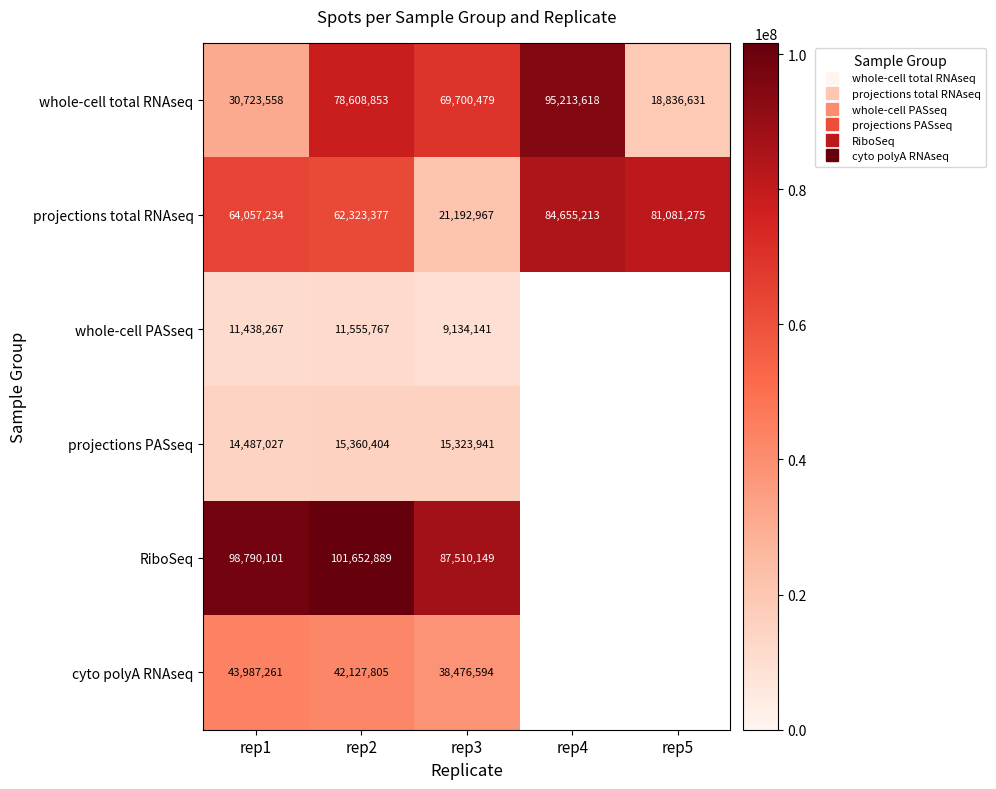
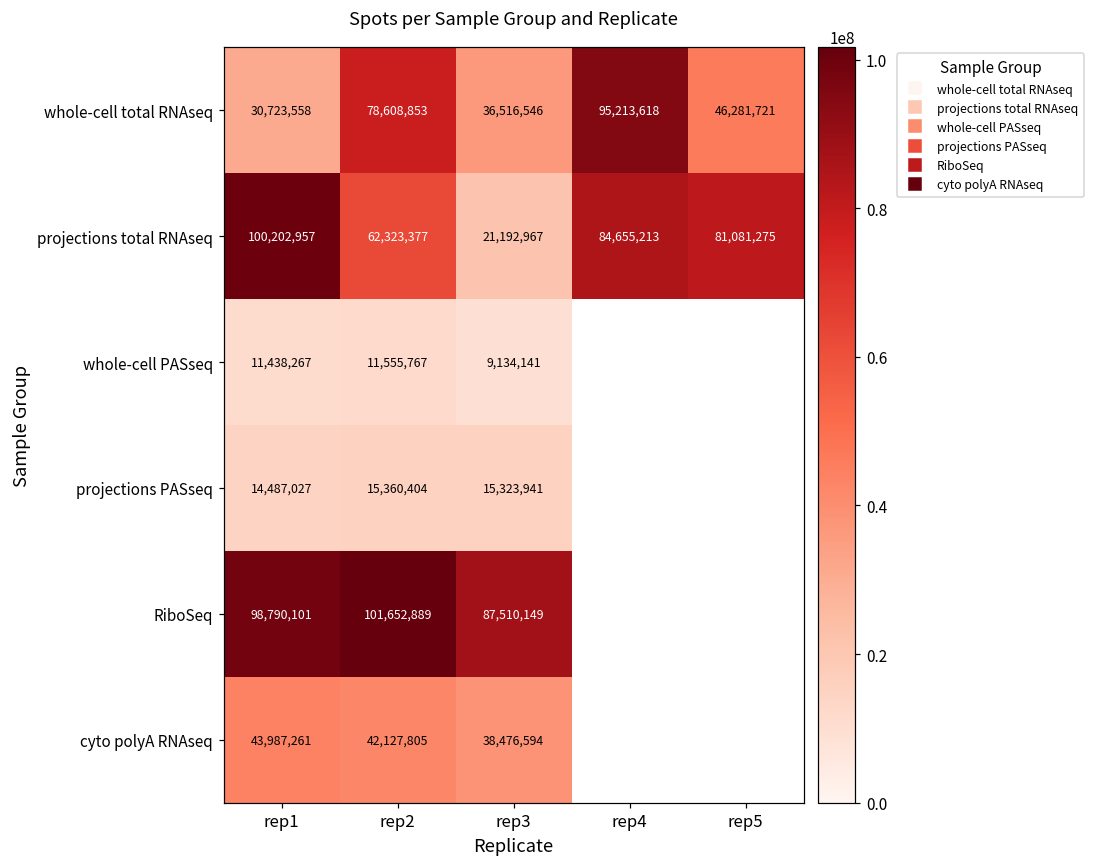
whole-cell total RNAseq, rep3: 69,700,479 -> 36,516,546
whole-cell total RNAseq, rep5: 18,836,631 -> 46,281,721
projections total RNAseq, rep1: 64,057,234 -> 100,202,957
